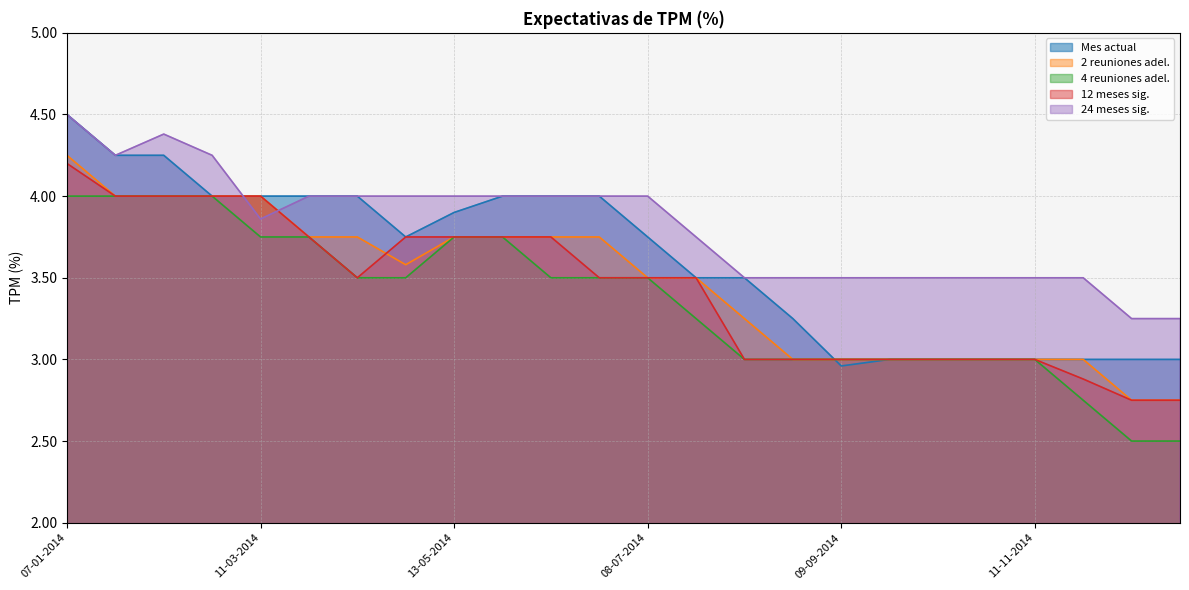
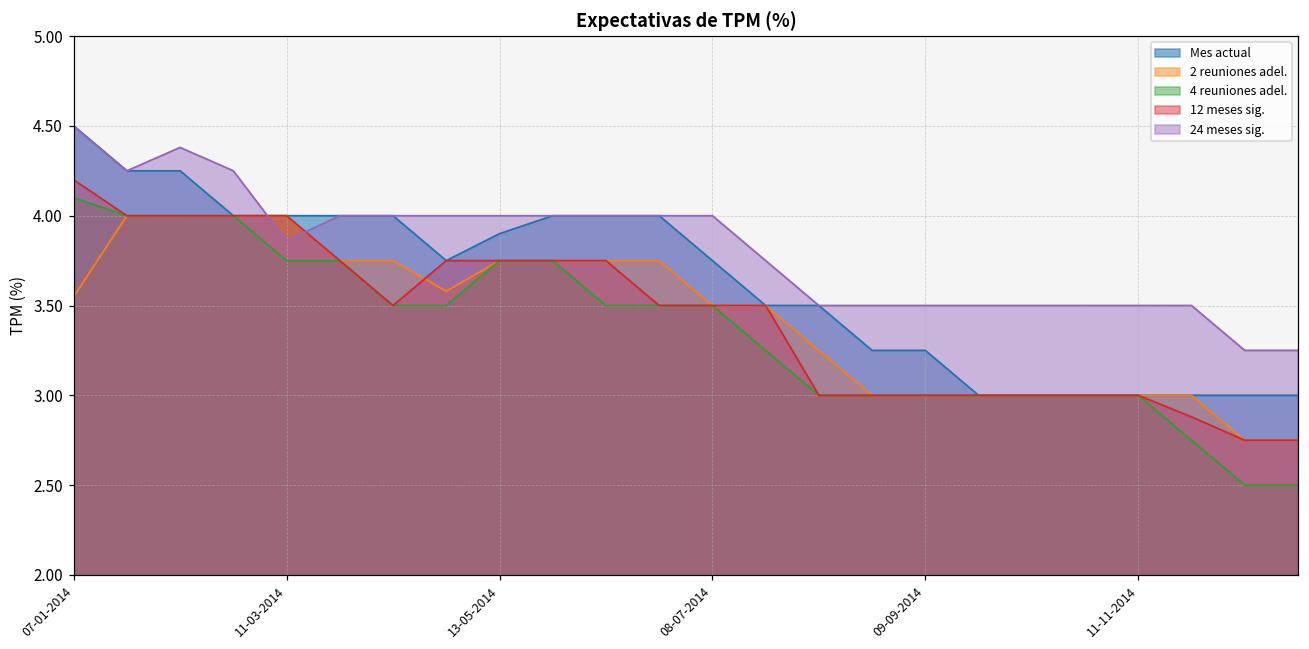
2 reuniones adel., 07-01-2014: 4.25 -> 3.55
4 reuniones adel., 07-01-2014: 4.0 -> 4.1
Mes actual, 09-09-2014: 2.96 -> 3.25
